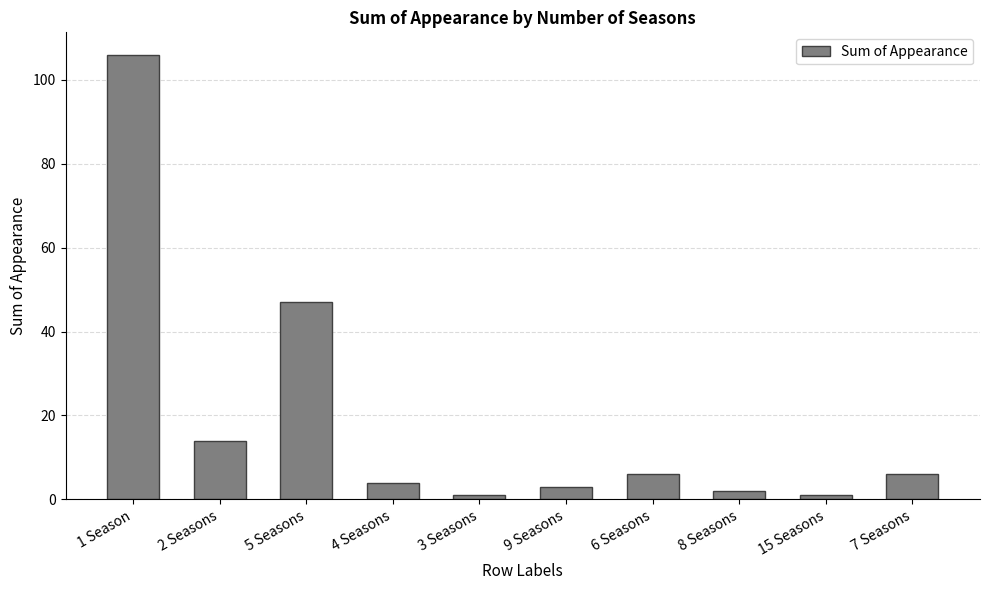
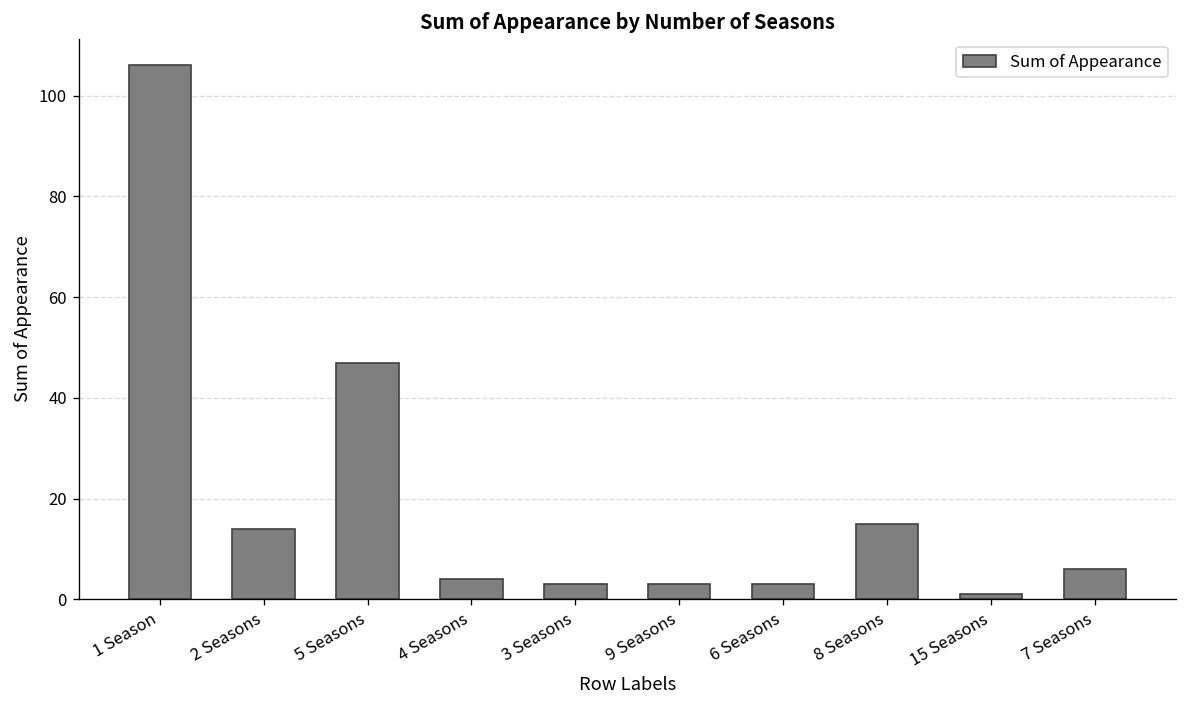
3 Seasons: 1 -> 3
6 Seasons: 6 -> 3
8 Seasons: 2 -> 15
